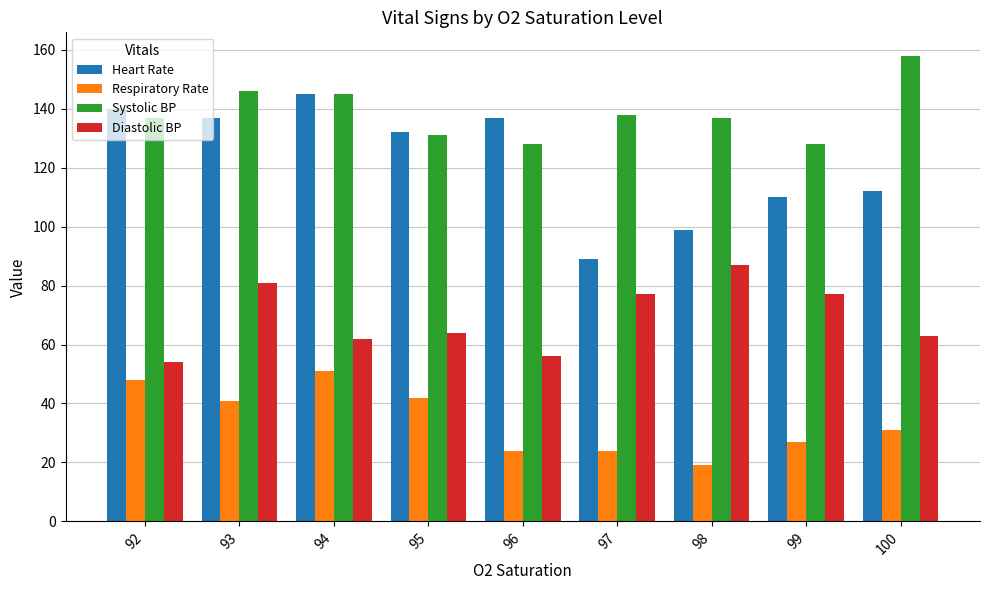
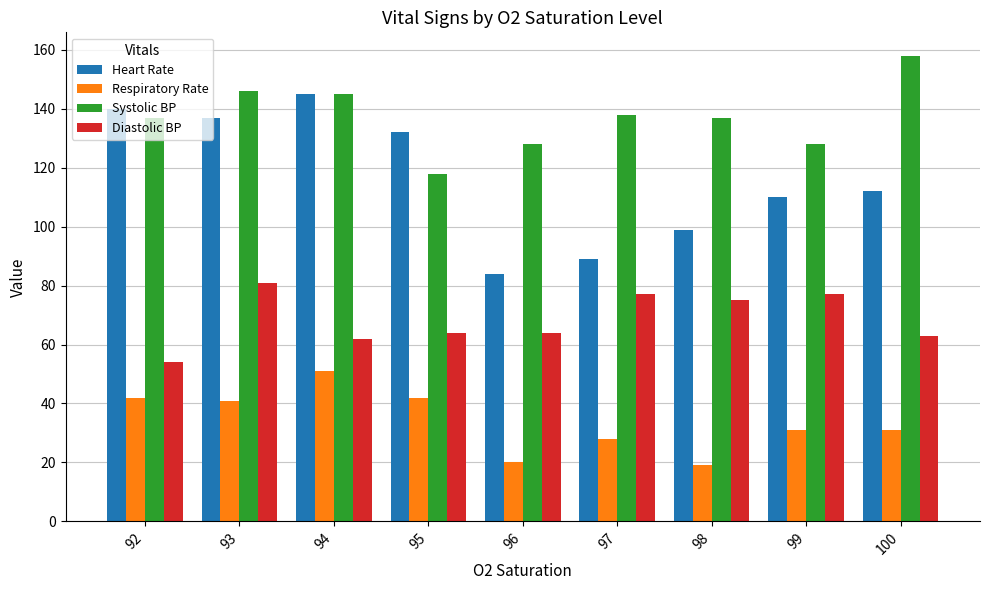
Respiratory Rate, 92: 48 -> 42
Systolic BP, 95: 131 -> 118
Heart Rate, 96: 137 -> 84
Respiratory Rate, 96: 24 -> 20
Diastolic BP, 96: 56 -> 64
Respiratory Rate, 97: 24 -> 28
Diastolic BP, 98: 87 -> 75
Respiratory Rate, 99: 27 -> 31
